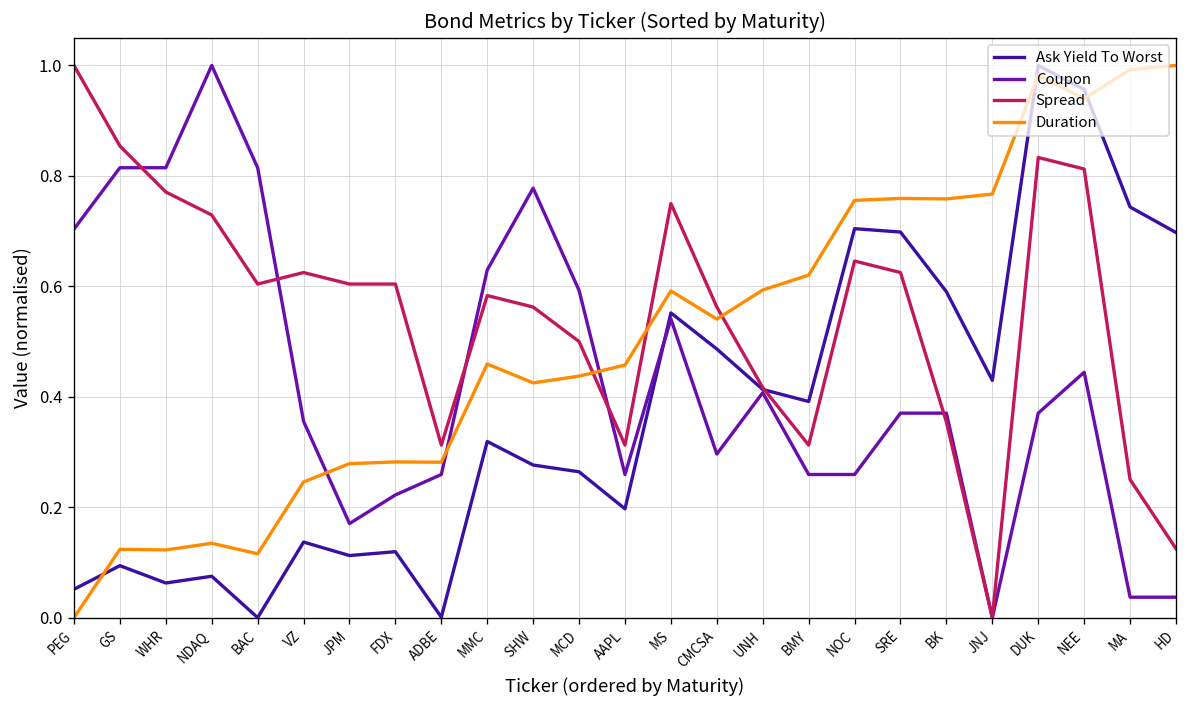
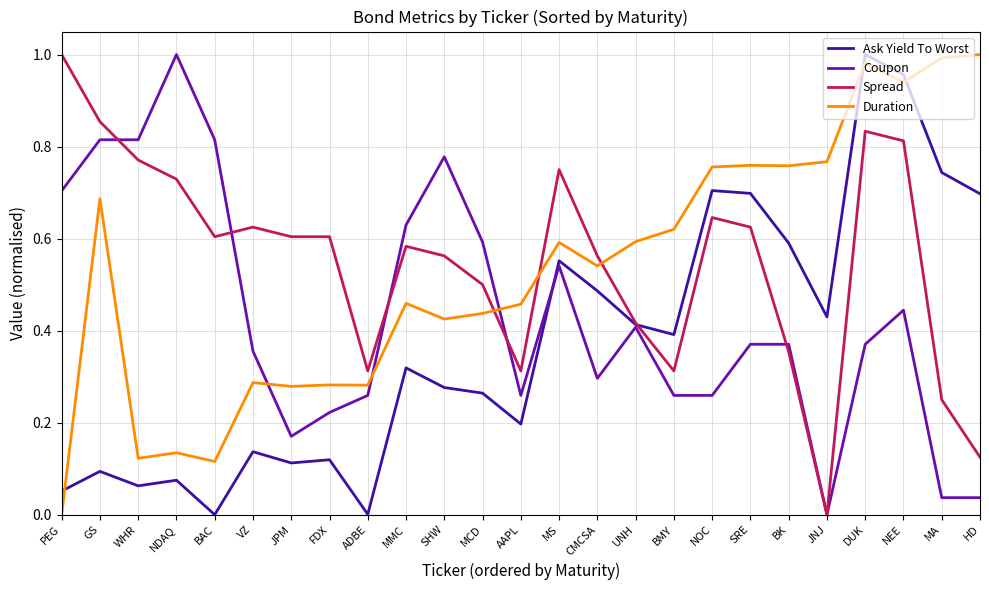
Duration, GS: 0.12 -> 0.69
Duration, VZ: 0.25 -> 0.29
